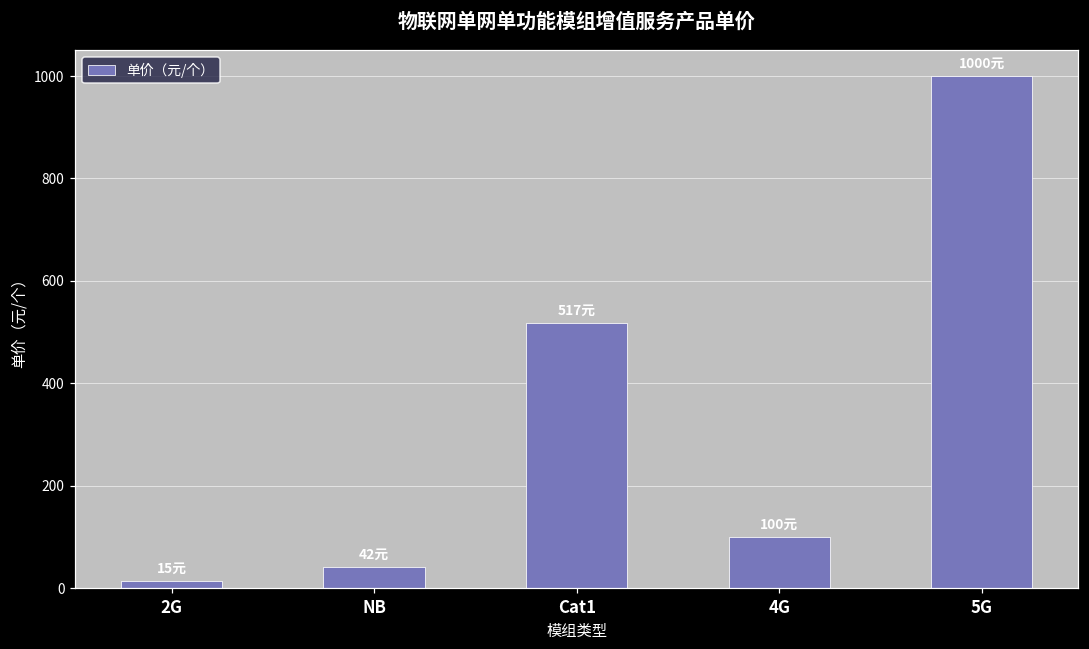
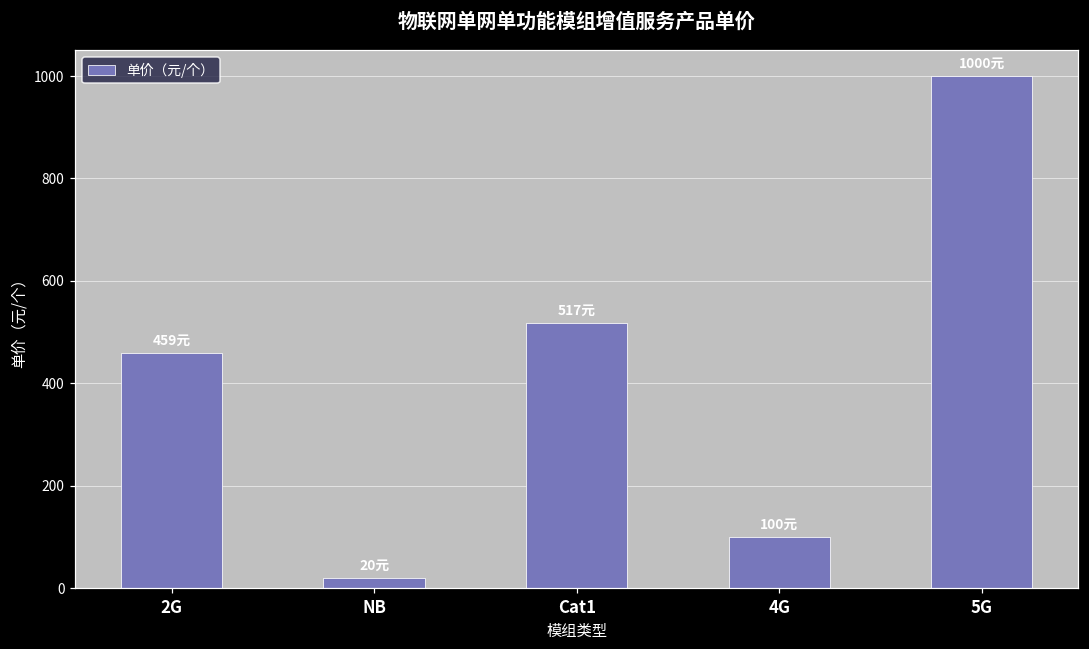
2G: 15元 -> 459元
NB: 42元 -> 20元
